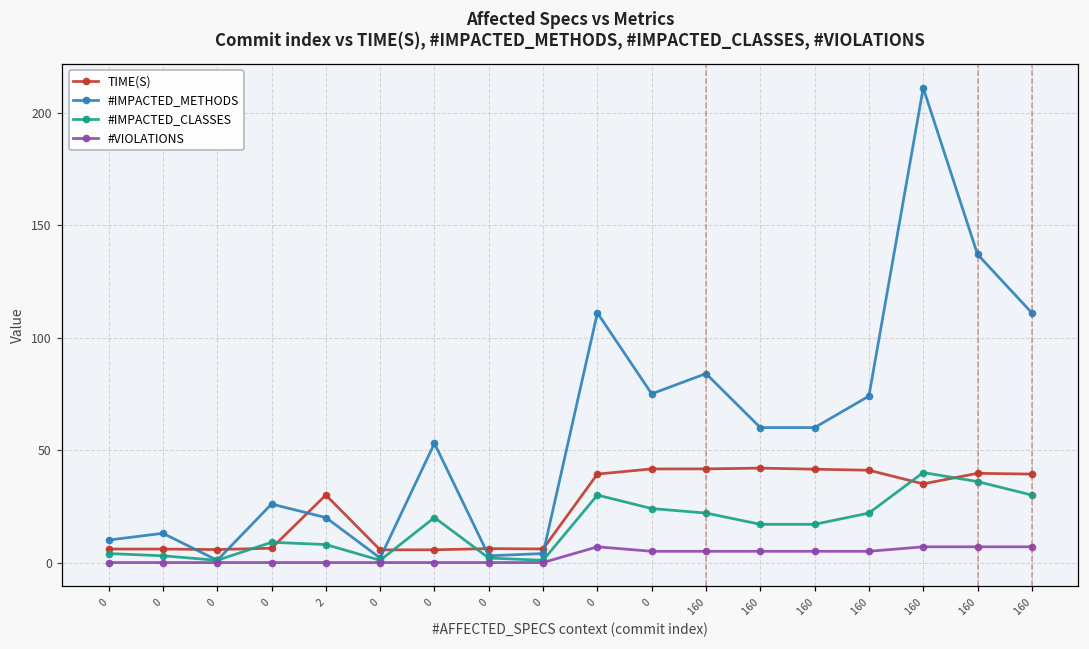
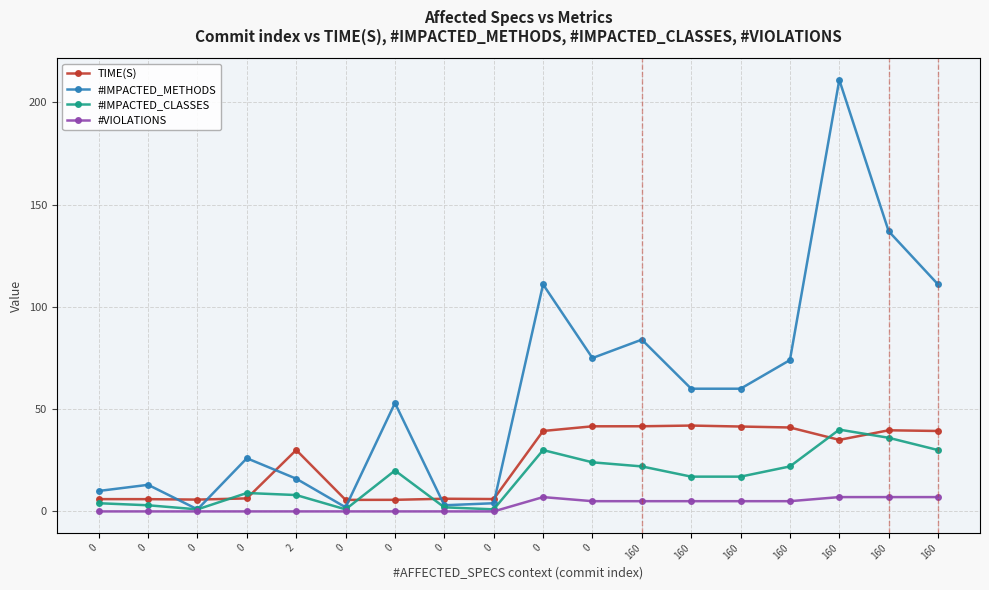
#IMPACTED_METHODS, 2: 20 -> 16
